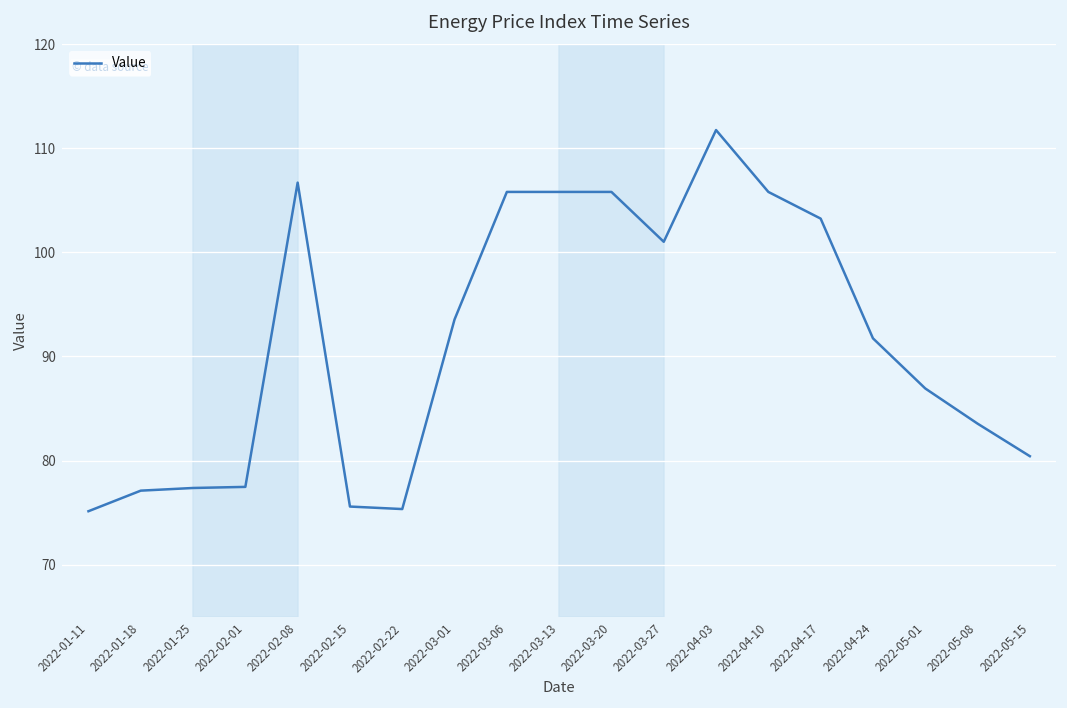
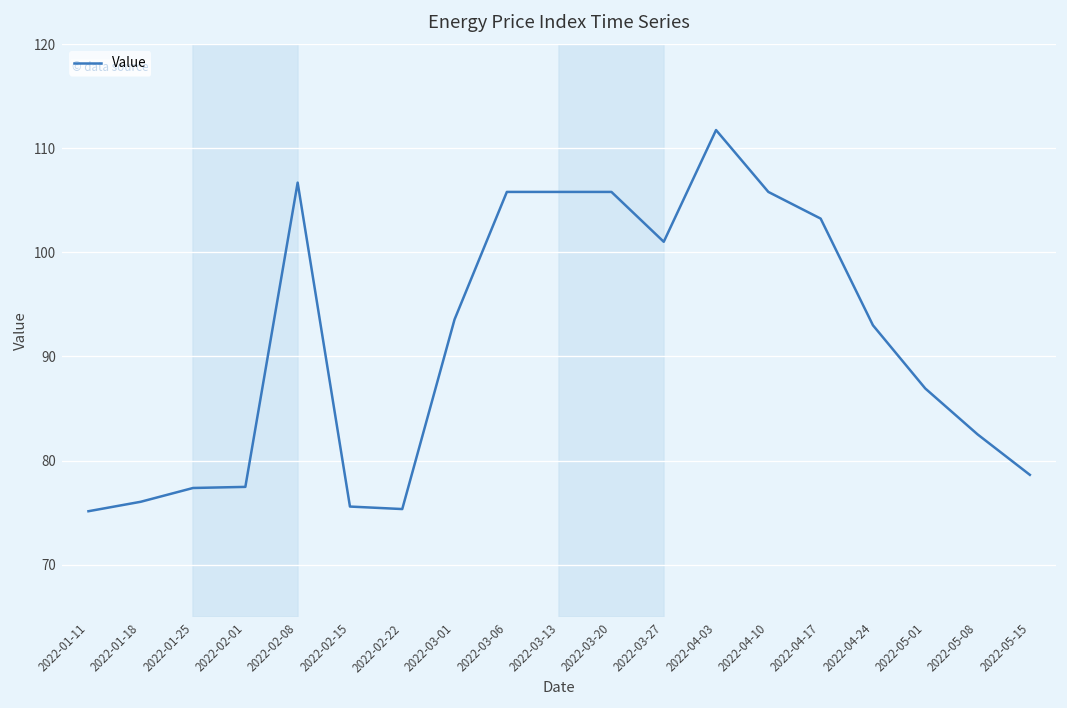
2022-01-18: 77 -> 76
2022-04-24: 92 -> 93
2022-05-08: 84 -> 83
2022-05-15: 80 -> 79
